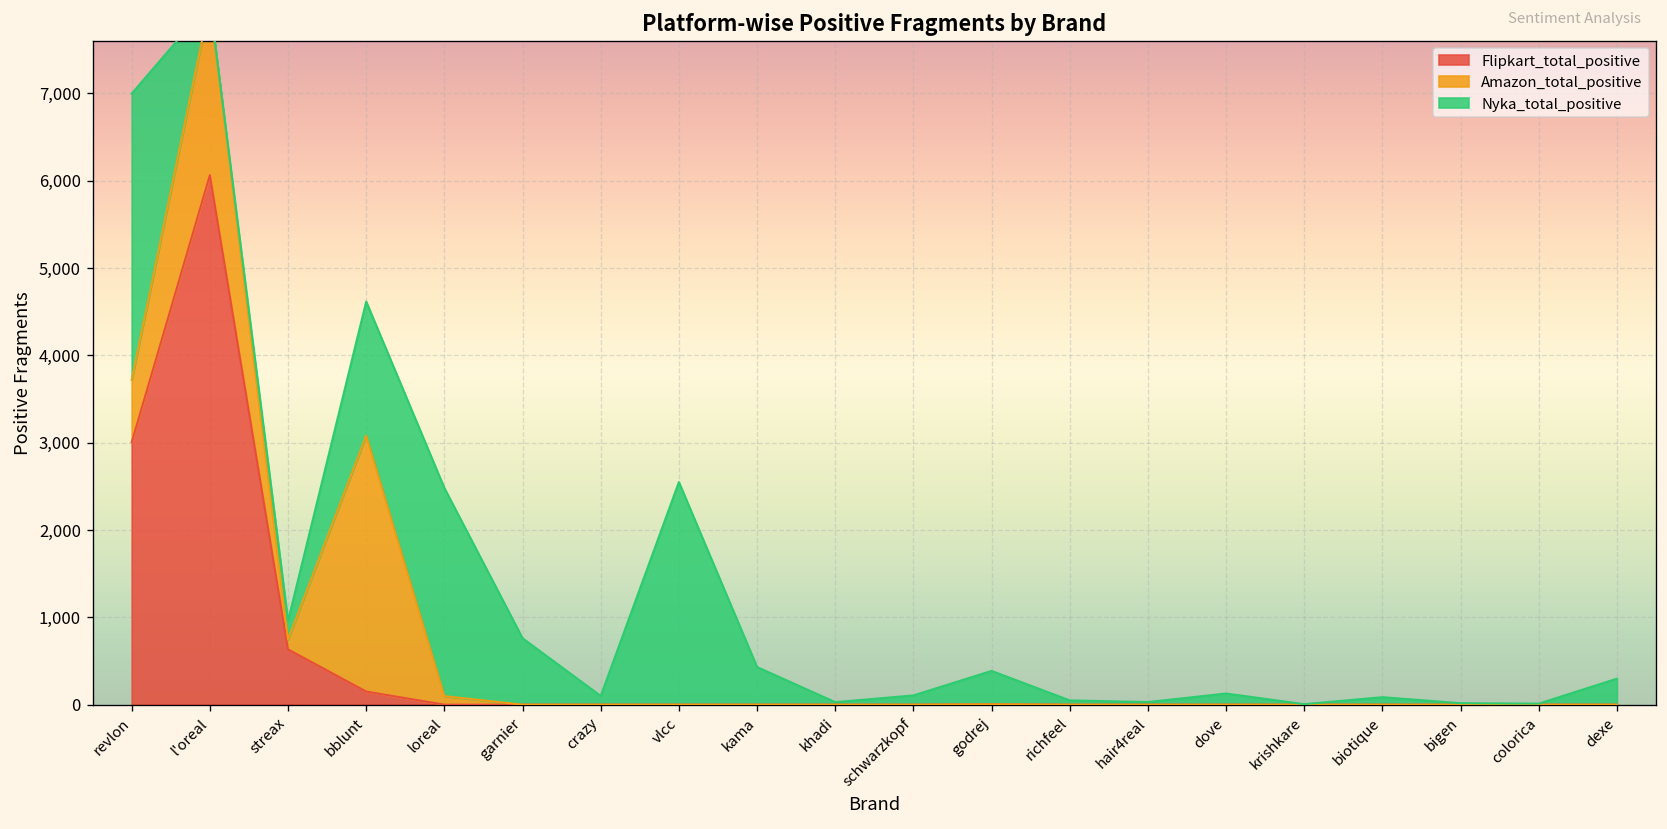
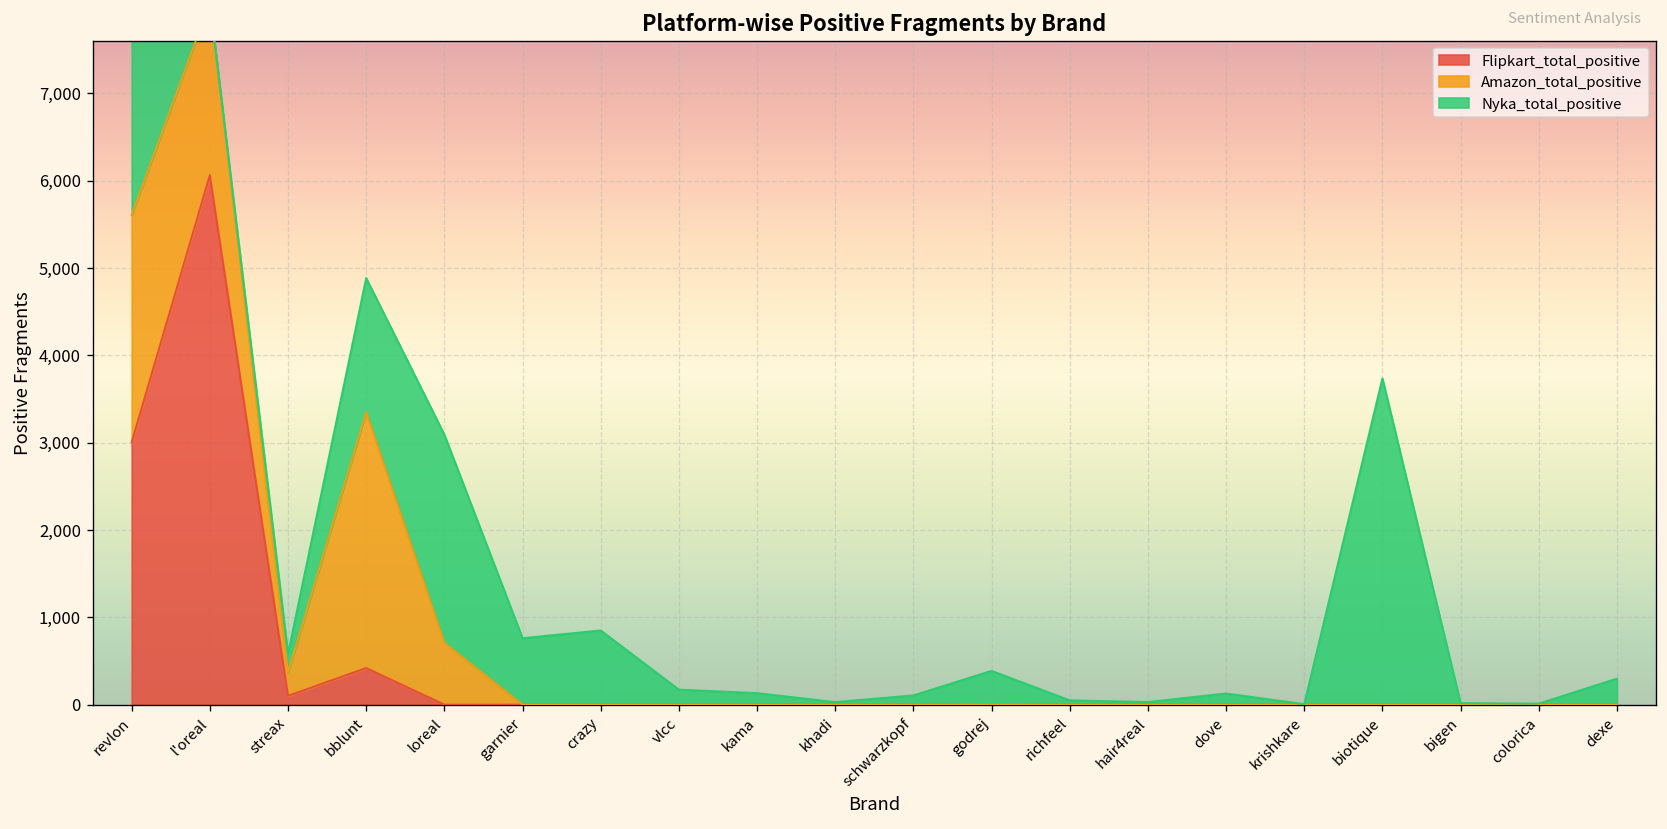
Amazon_total_positive, revlon: 700 -> 2,600
Flipkart_total_positive, streax: 600 -> 100
Amazon_total_positive, streax: 100 -> 300
Flipkart_total_positive, bblunt: 200 -> 400
Amazon_total_positive, loreal: 100 -> 700
Nyka_total_positive, crazy: 100 -> 900
Nyka_total_positive, vlcc: 2,500 -> 200
Nyka_total_positive, kama: 400 -> 100
Nyka_total_positive, biotique: 100 -> 3,700
